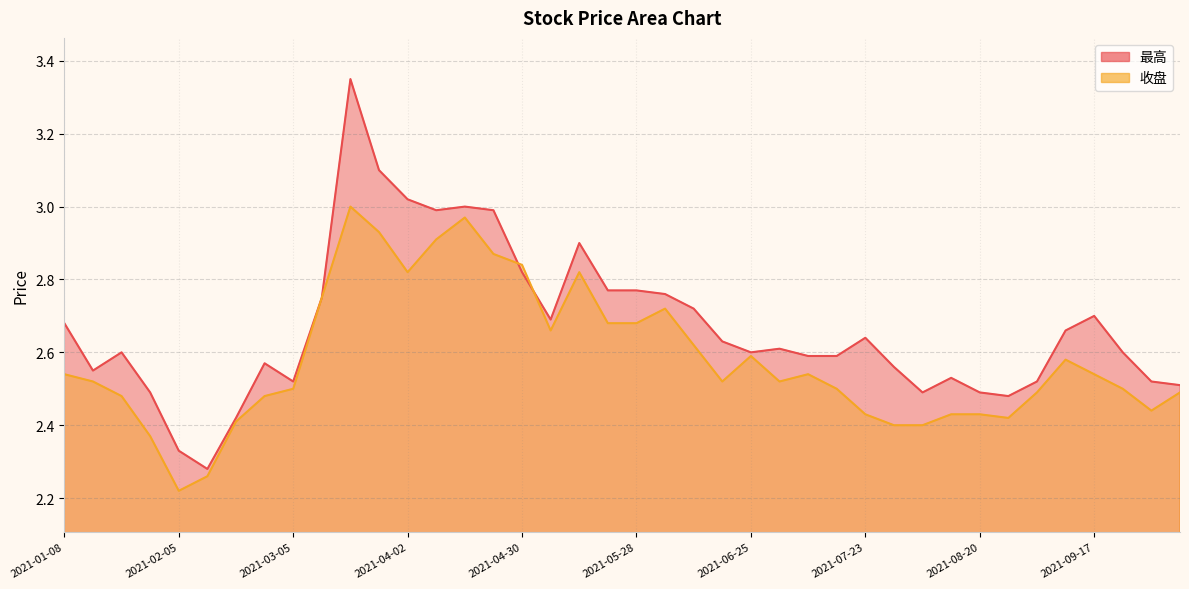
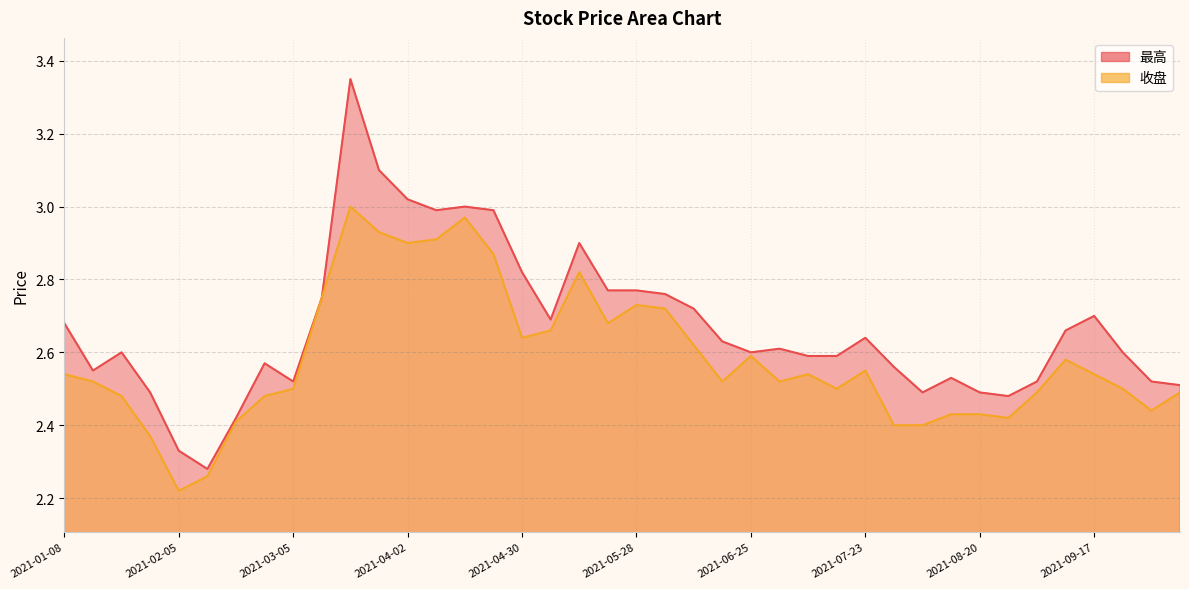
收盘, 2021-04-02: 2.82 -> 2.90
收盘, 2021-04-30: 2.84 -> 2.64
收盘, 2021-05-28: 2.68 -> 2.73
收盘, 2021-07-23: 2.43 -> 2.55
